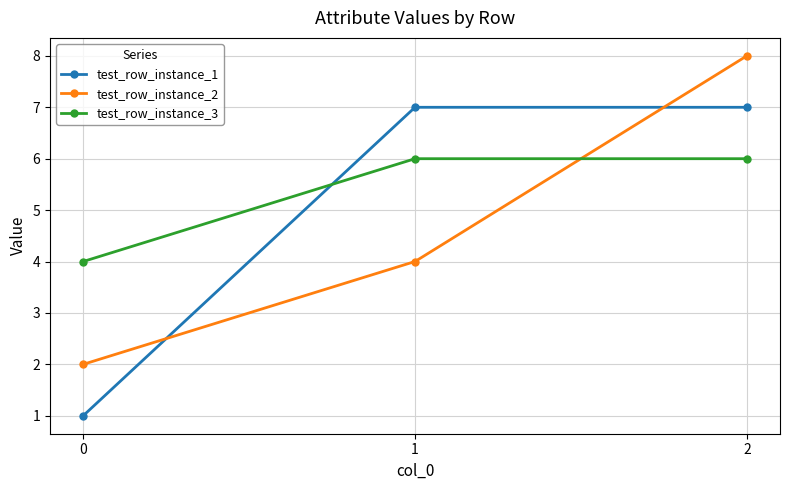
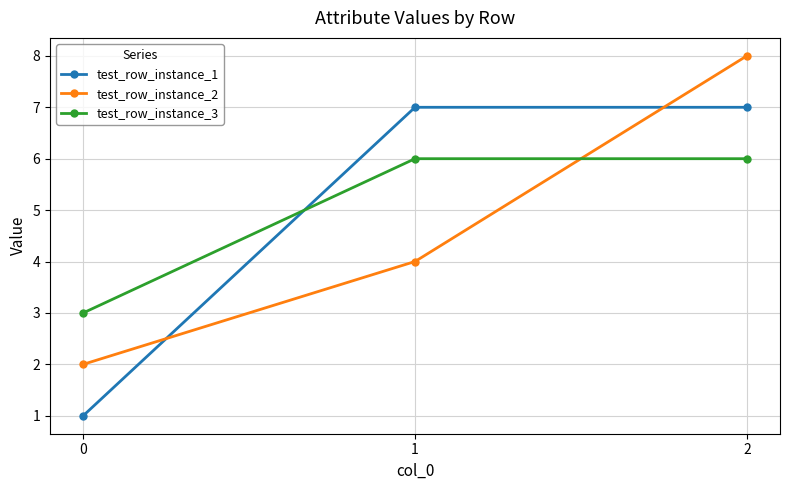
test_row_instance_3, 0: 4 -> 3
